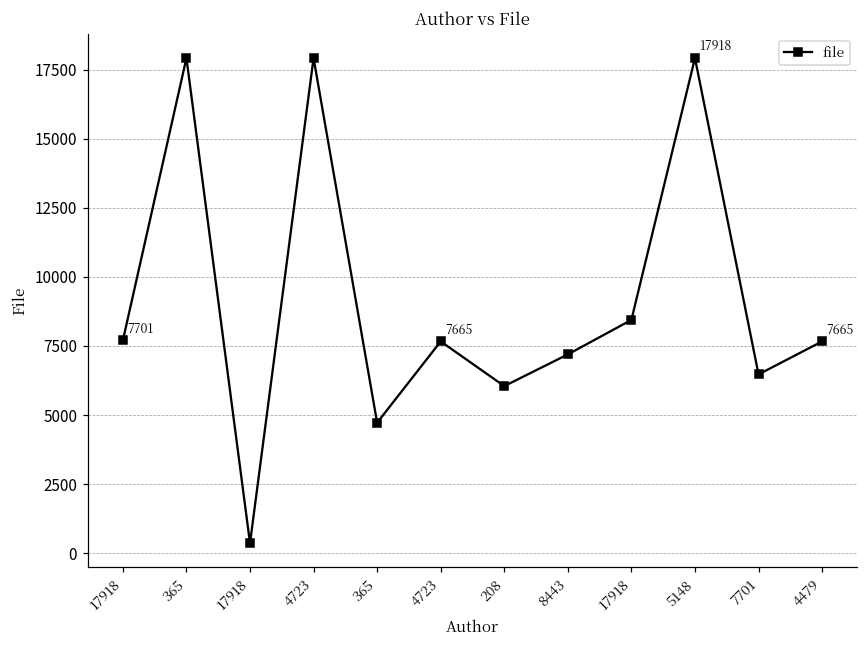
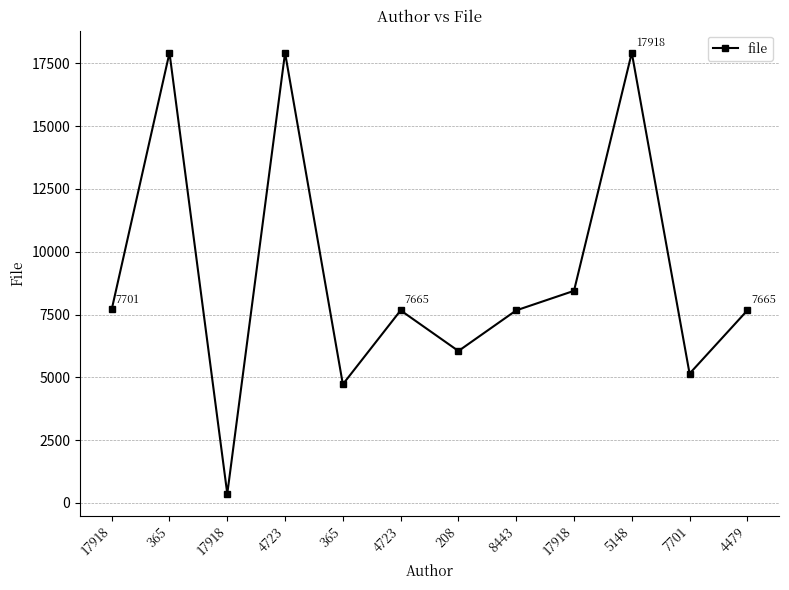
8443: 7200 -> 7700
7701: 6500 -> 5100
